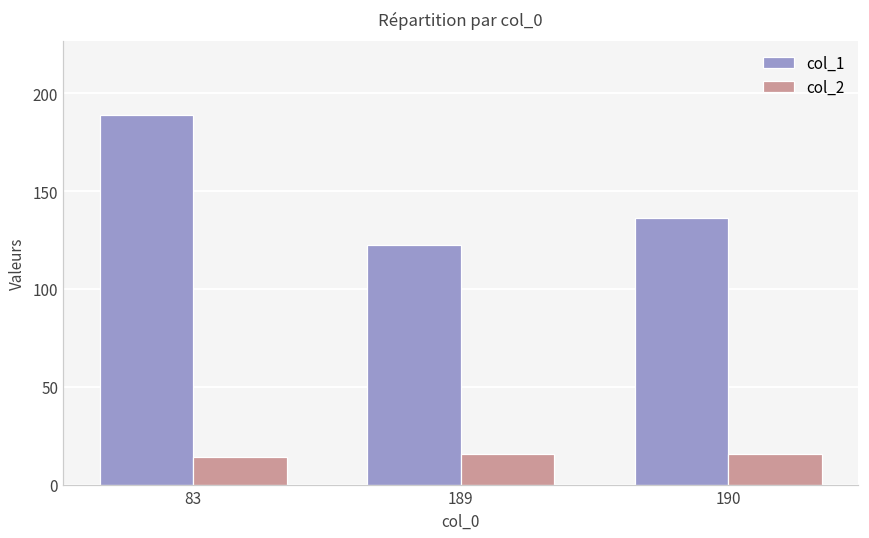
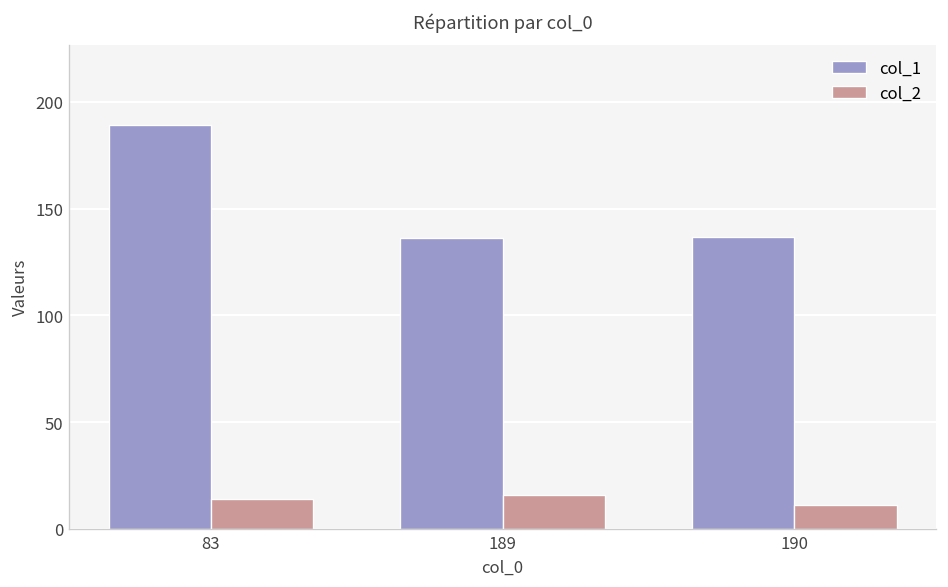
col_1, 189: 122 -> 136
col_2, 190: 16 -> 11
